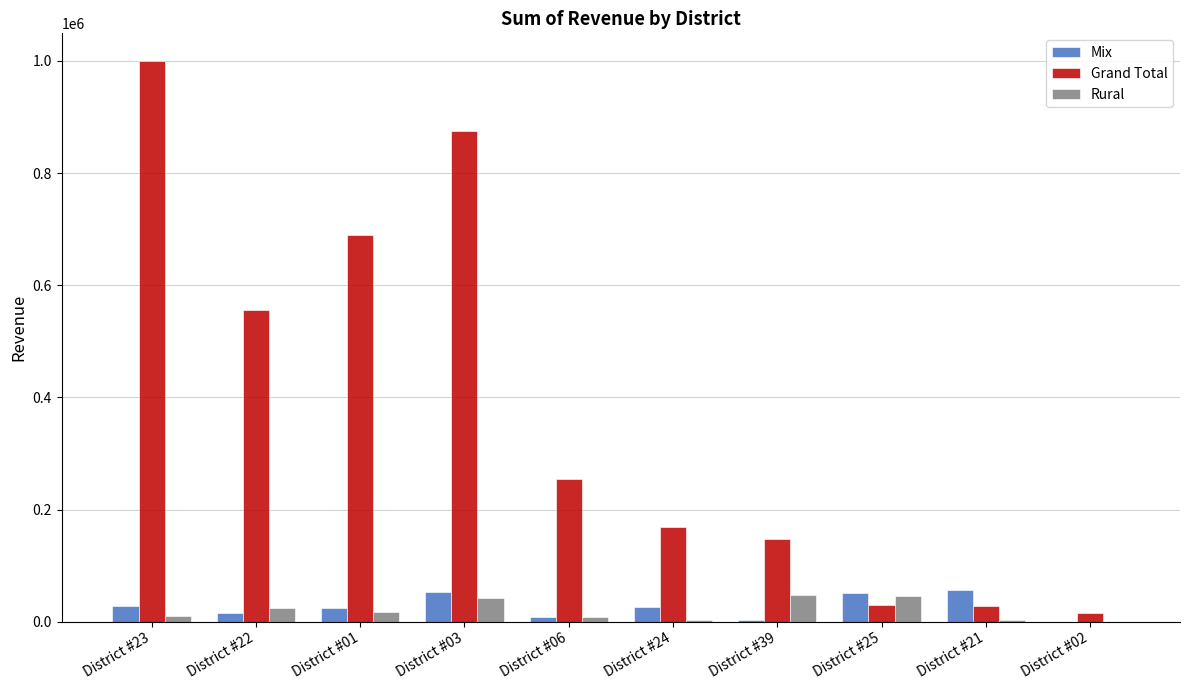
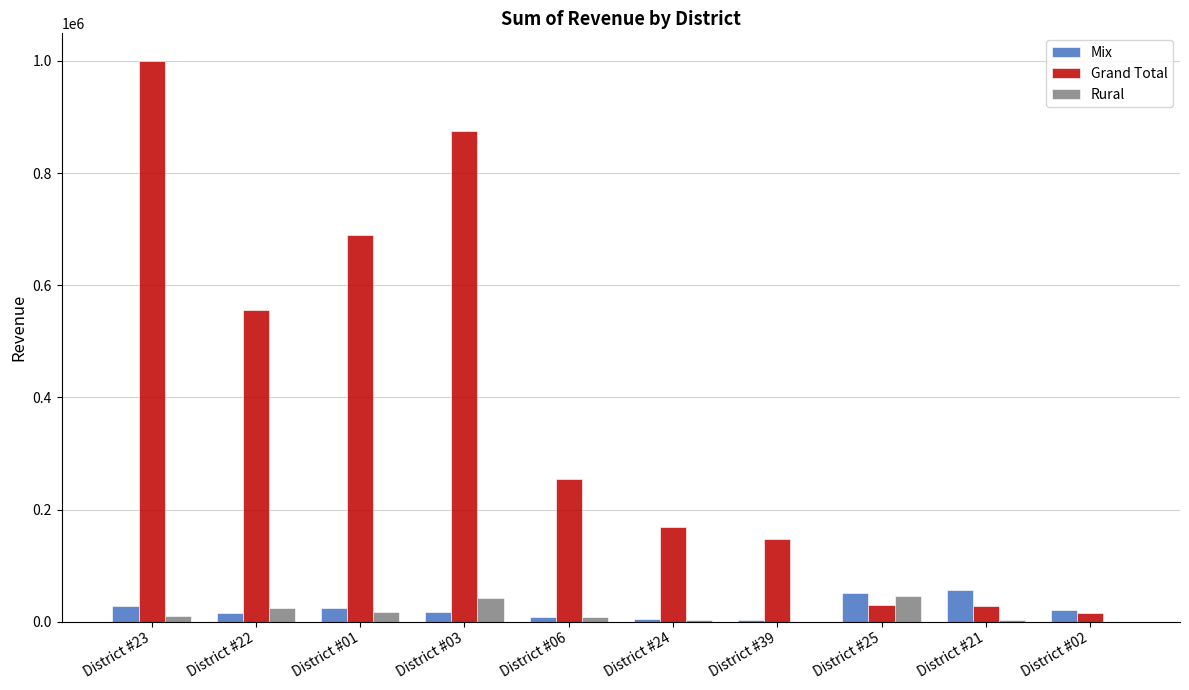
Mix, District #03: 50000 -> 20000
Mix, District #24: 30000 -> 0
Rural, District #39: 50000 -> 0
Mix, District #02: 0 -> 20000
